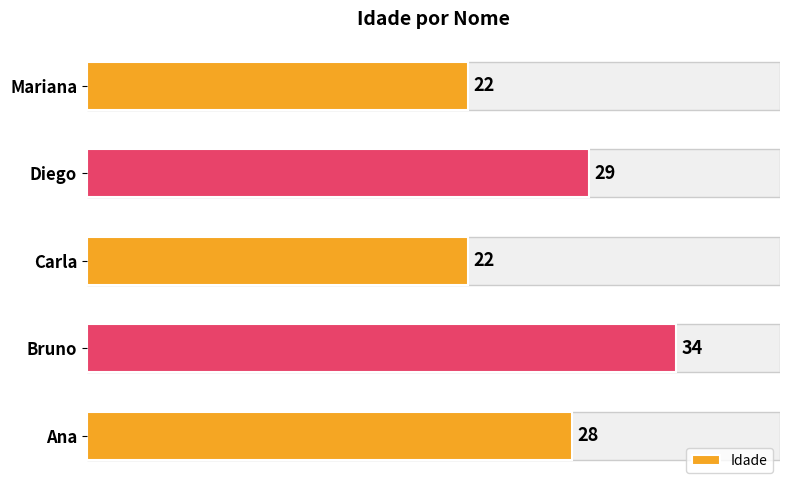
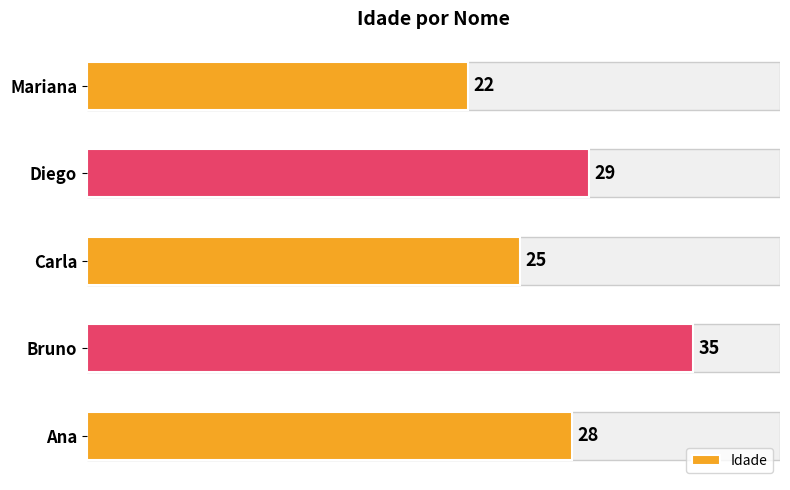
Idade, Carla: 22 -> 25
Idade, Bruno: 34 -> 35
